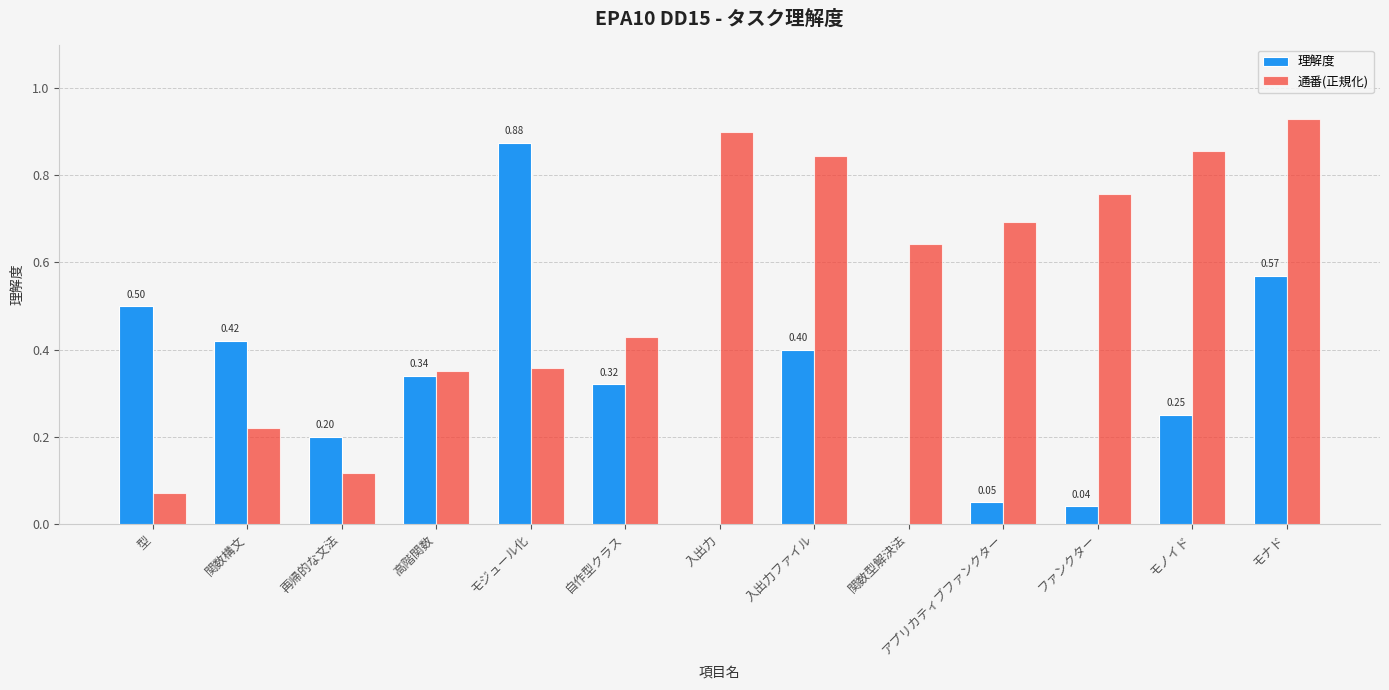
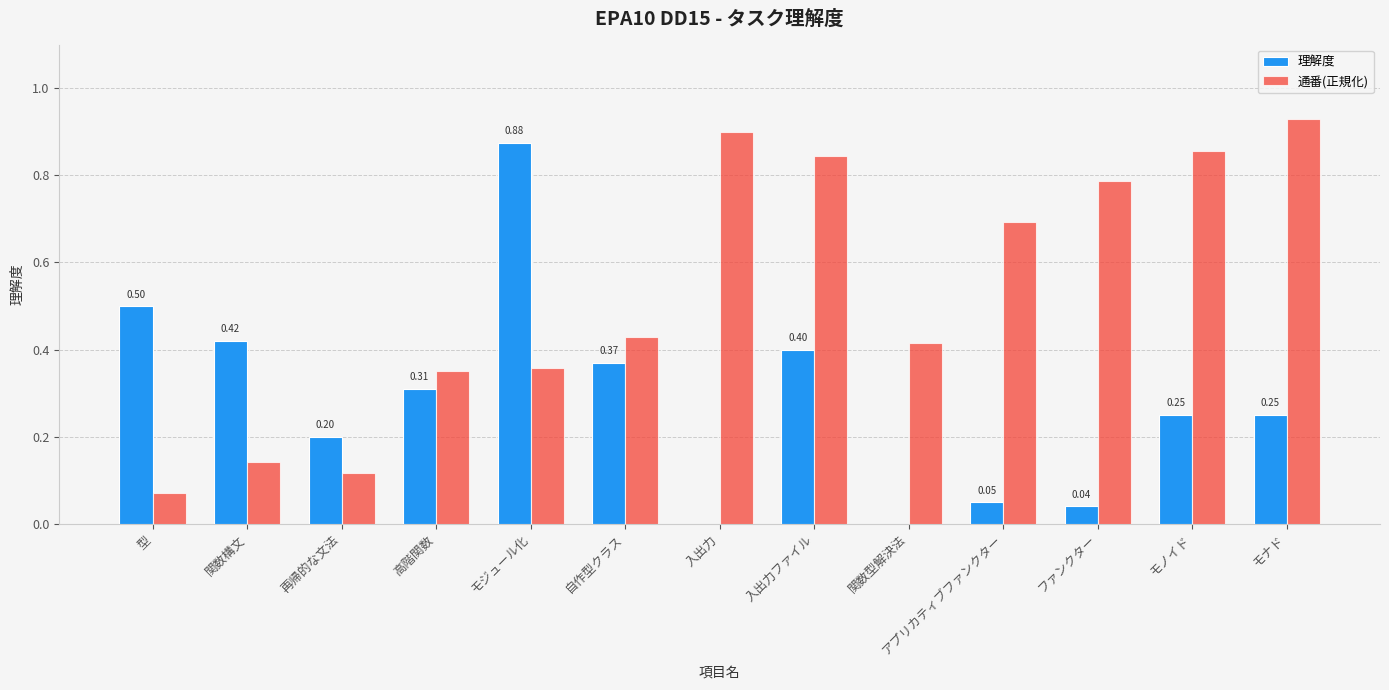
通番(正規化), 関数構文: 0.22 -> 0.14
理解度, 高階関数: 0.34 -> 0.31
理解度, 自作型クラス: 0.32 -> 0.37
通番(正規化), 関数型解決法: 0.64 -> 0.41
通番(正規化), ファンクター: 0.76 -> 0.79
理解度, モナド: 0.57 -> 0.25
